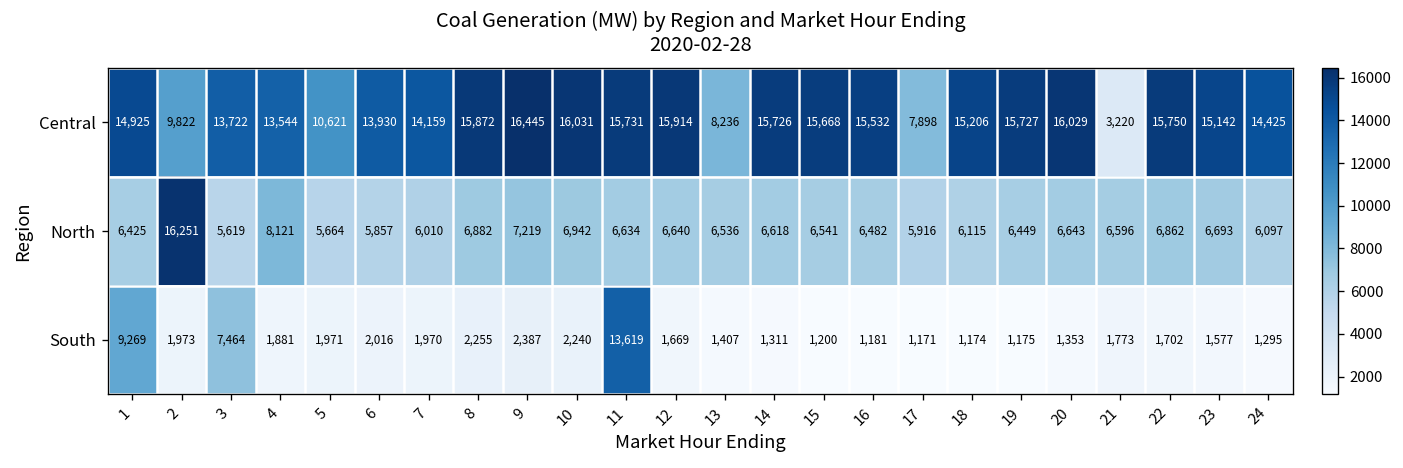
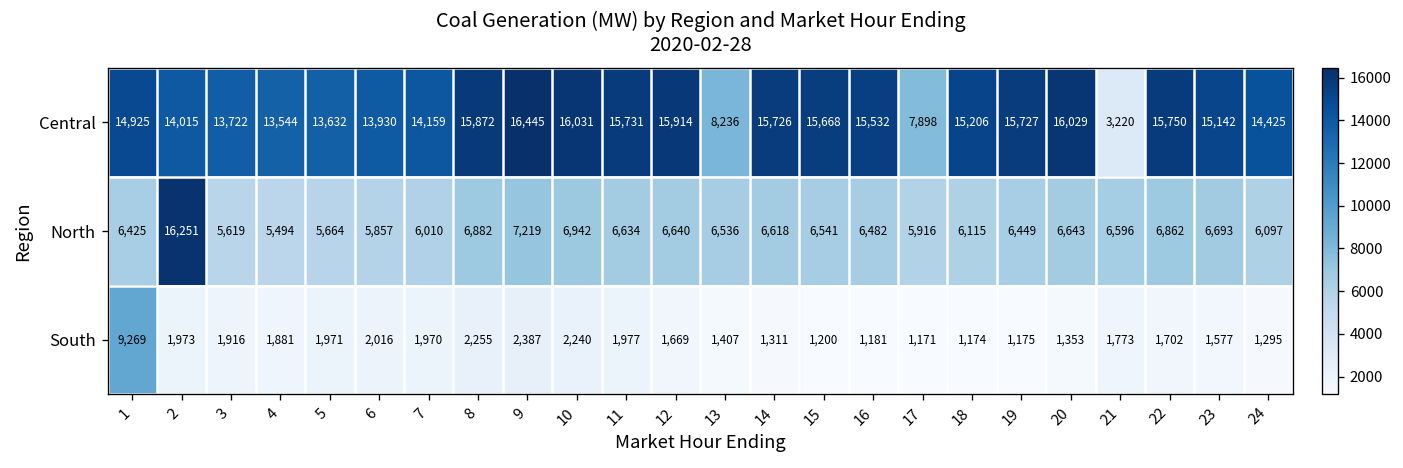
Central, 2: 9,822 -> 14,015
Central, 5: 10,621 -> 13,632
North, 4: 8,121 -> 5,494
South, 3: 7,464 -> 1,916
South, 11: 13,619 -> 1,977
